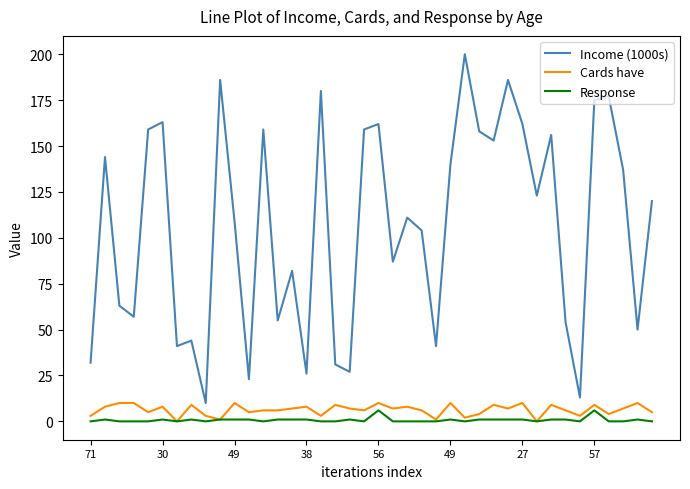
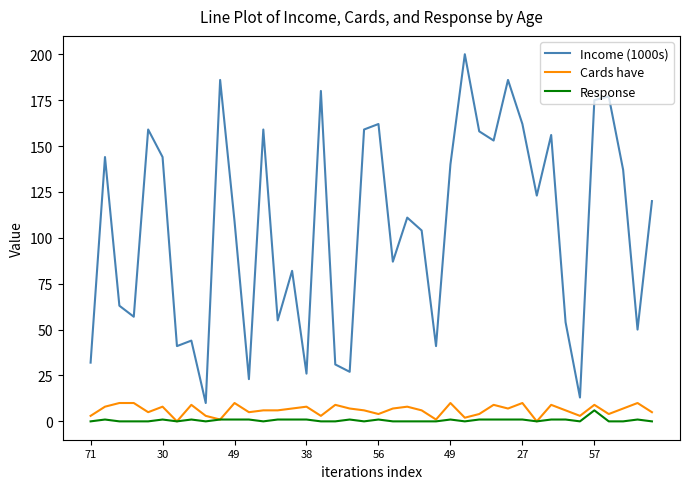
Income (1000s), 30: 163 -> 144
Cards have, 56: 10 -> 4
Response, 56: 6 -> 1
